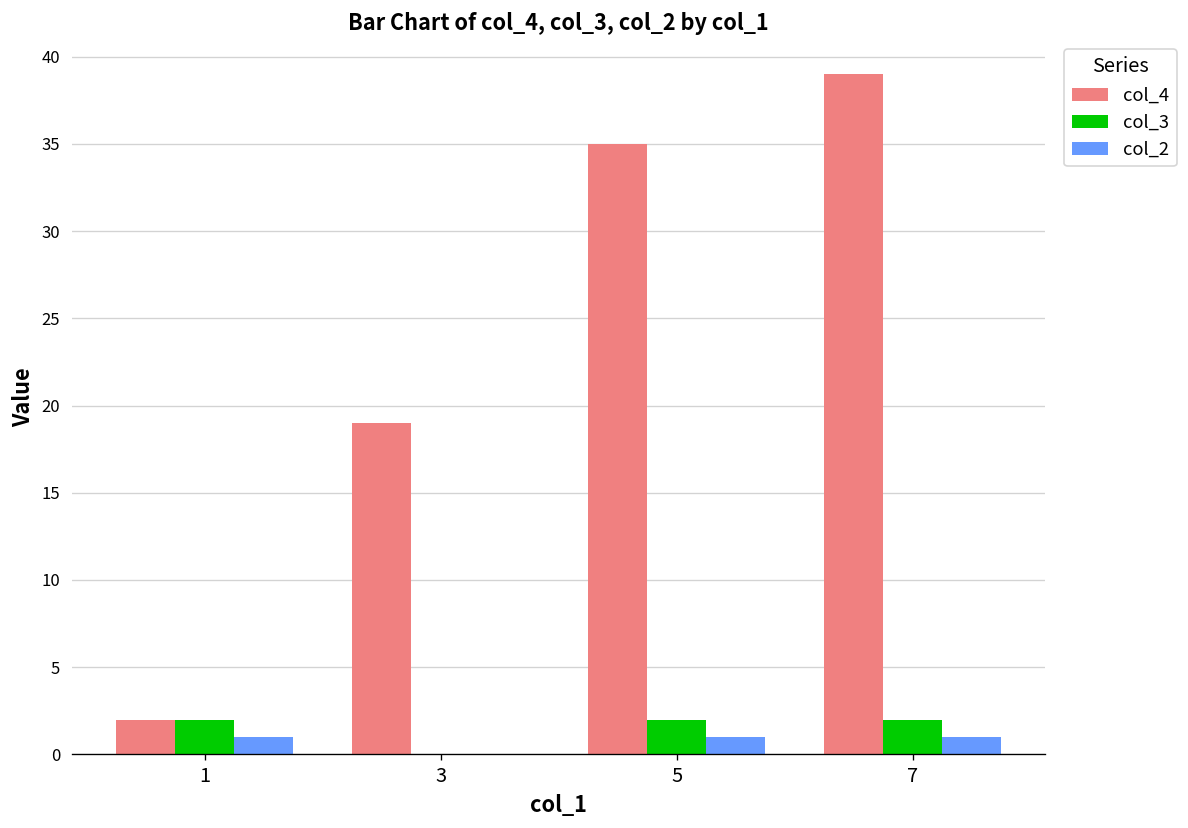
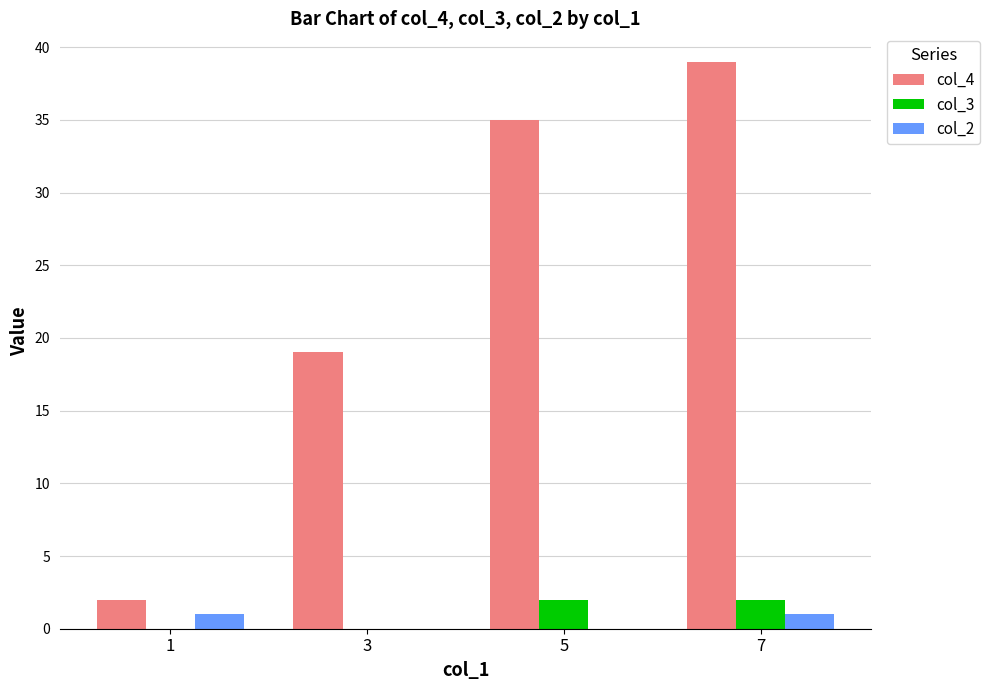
col_3, 1: 2 -> 0
col_2, 5: 1 -> 0
